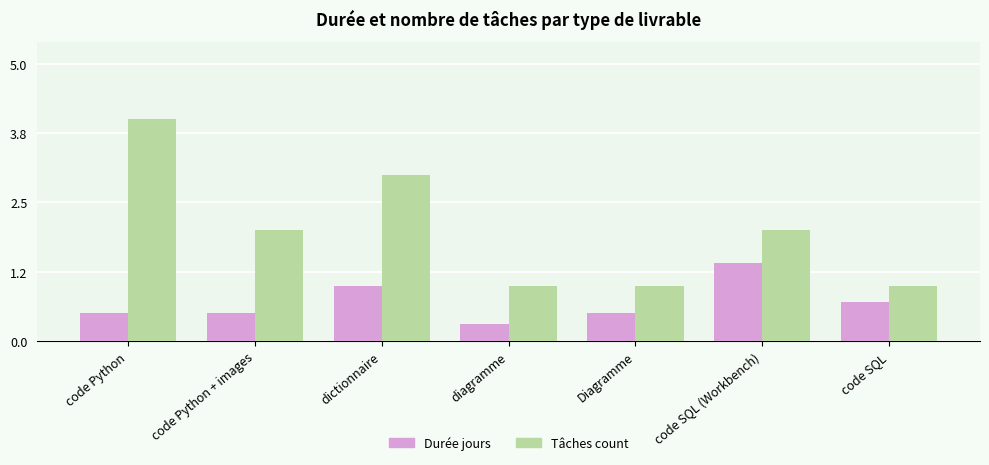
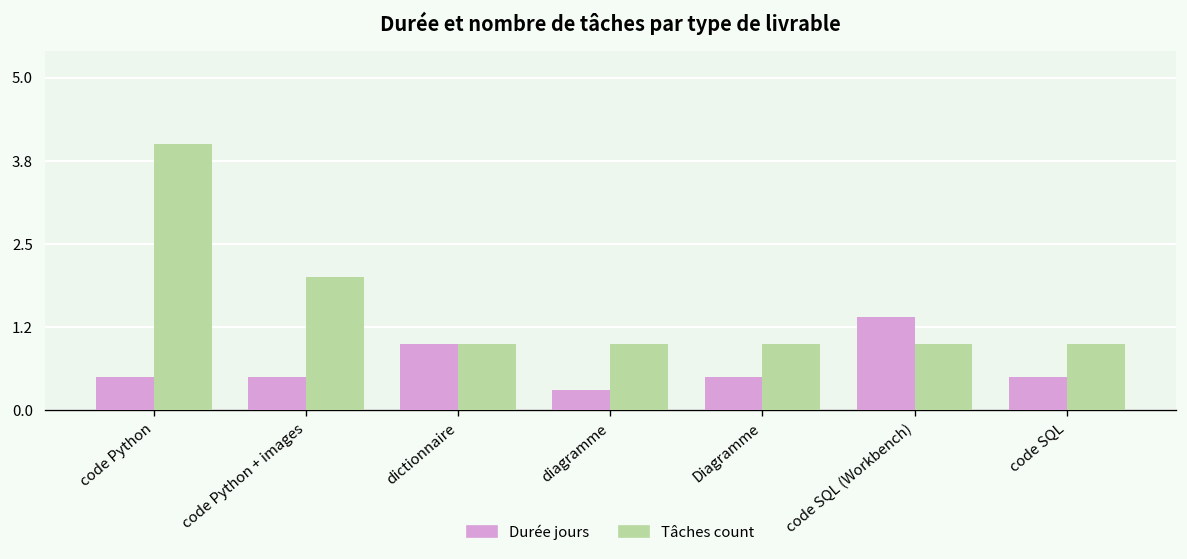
Tâches count, dictionnaire: 3 -> 1
Tâches count, code SQL (Workbench): 2 -> 1
Durée jours, code SQL: 0.7 -> 0.5
